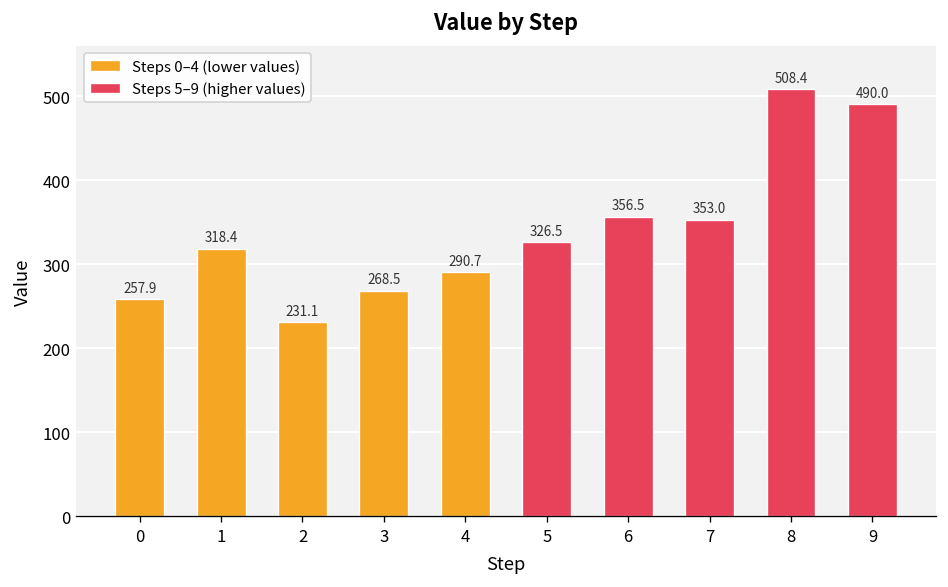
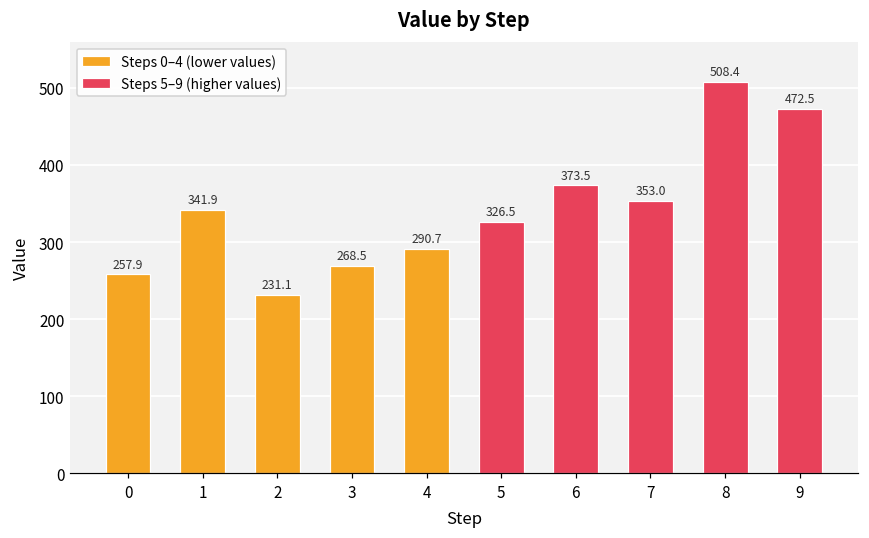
Steps 0–4 (lower values), 1: 318.4 -> 341.9
Steps 5–9 (higher values), 6: 356.5 -> 373.5
Steps 5–9 (higher values), 9: 490.0 -> 472.5
